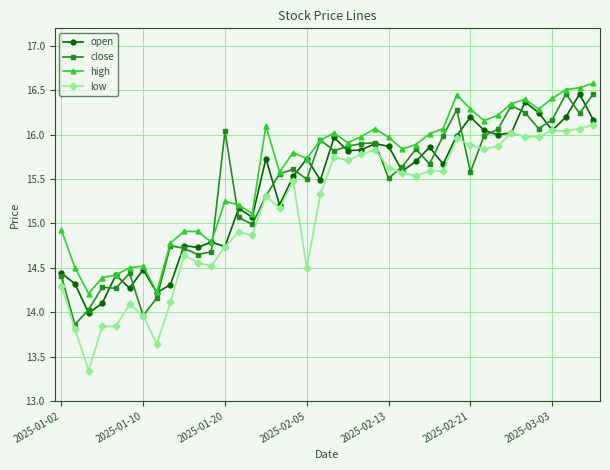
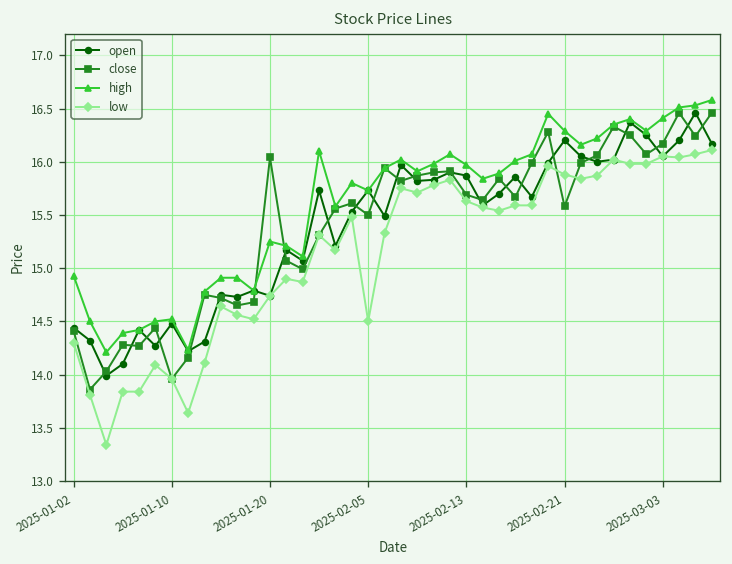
close, 2025-02-13: 15.5 -> 15.7
